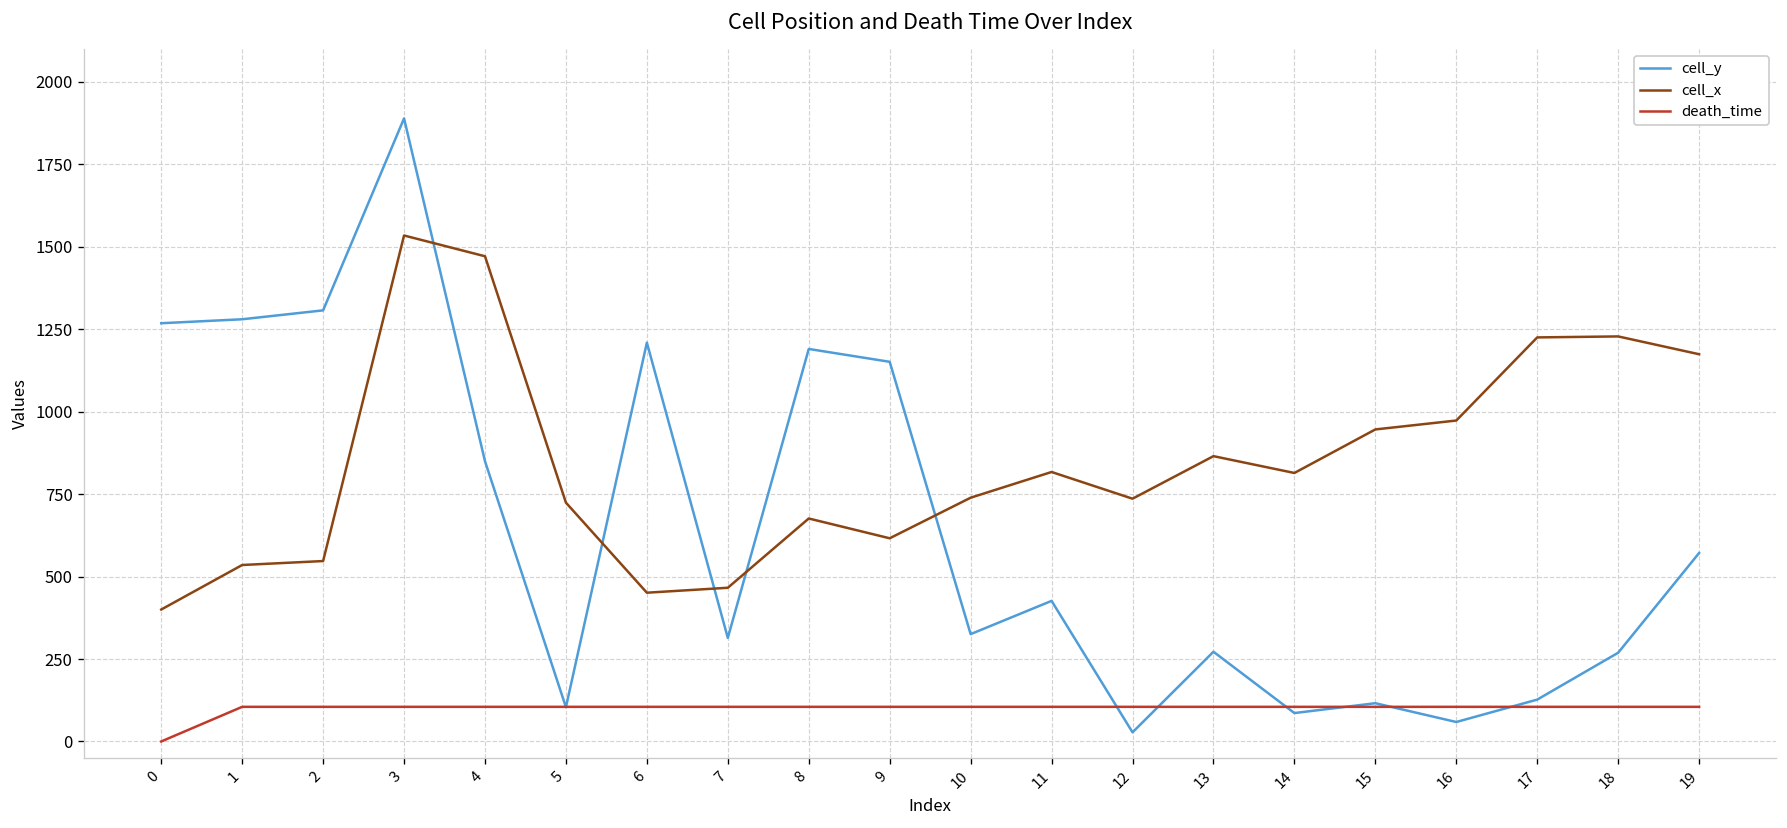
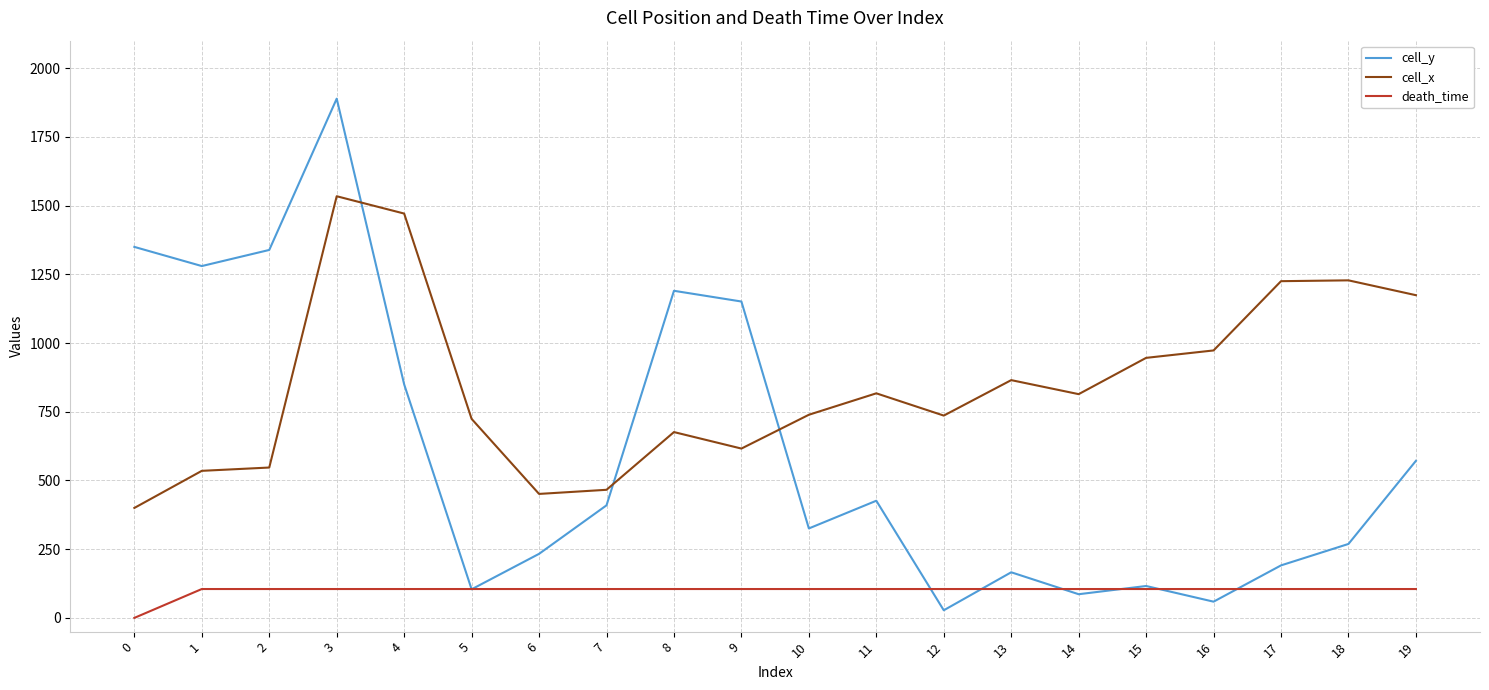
cell_y, 0: 1270 -> 1350
cell_y, 2: 1310 -> 1340
cell_y, 6: 1210 -> 230
cell_y, 7: 310 -> 410
cell_y, 13: 270 -> 170
cell_y, 17: 130 -> 190
